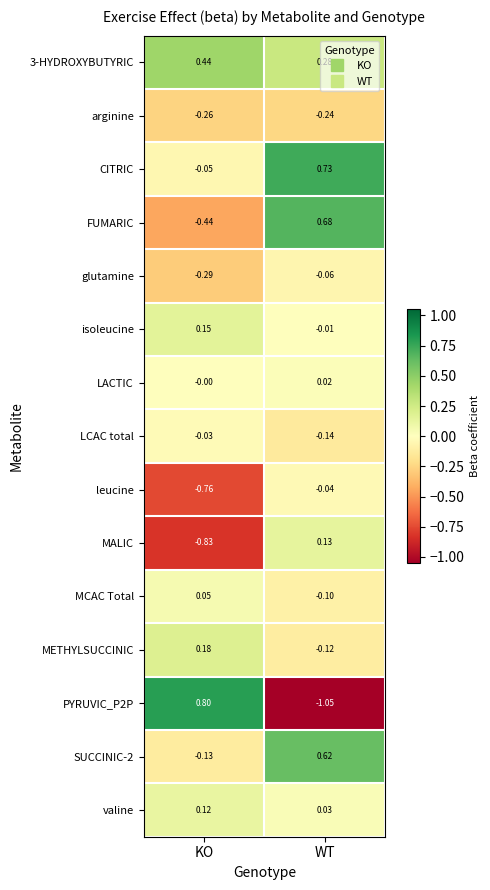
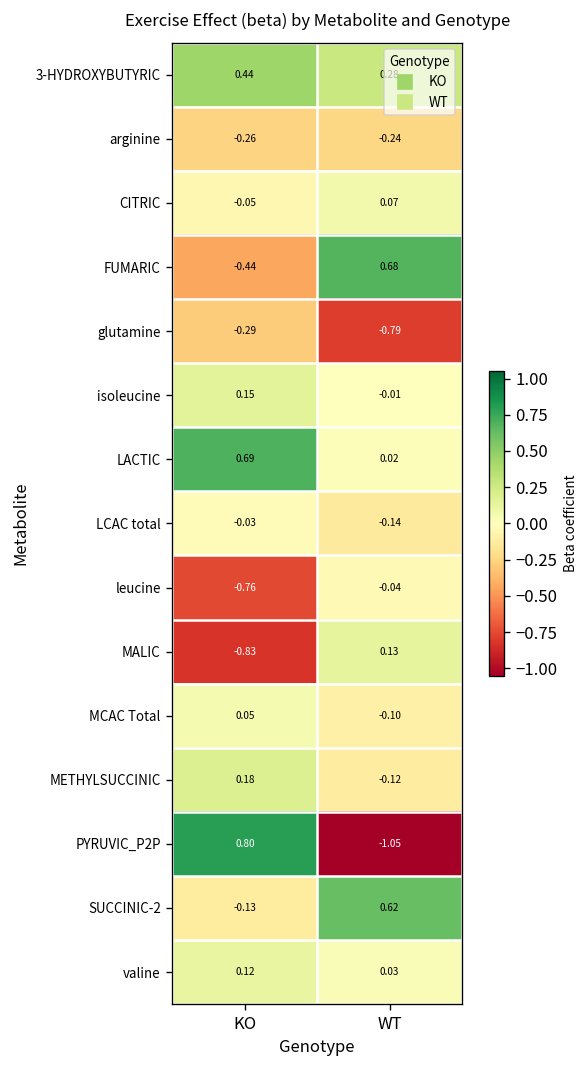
CITRIC, WT: 0.73 -> 0.07
glutamine, WT: -0.06 -> -0.79
LACTIC, KO: -0.00 -> 0.69
